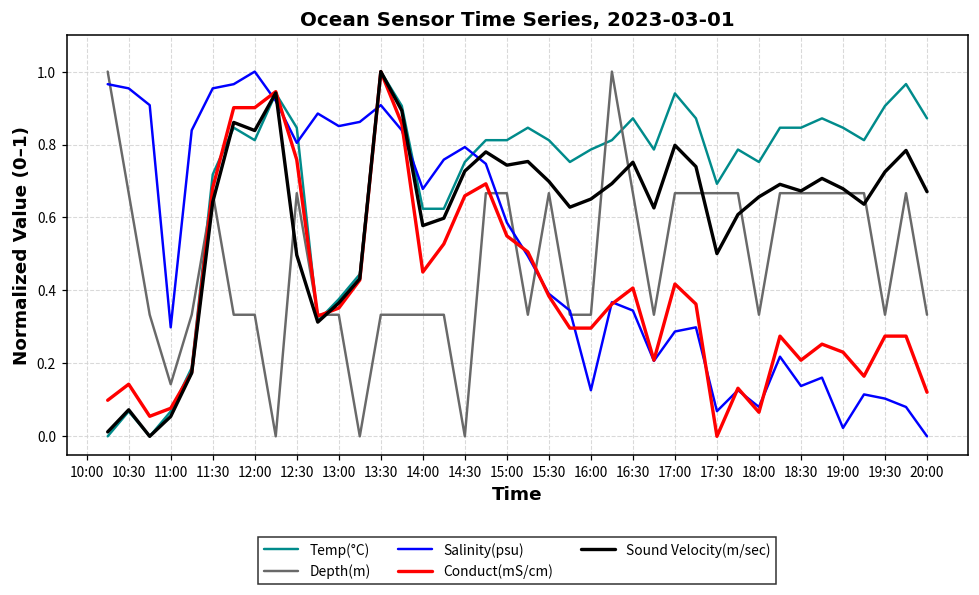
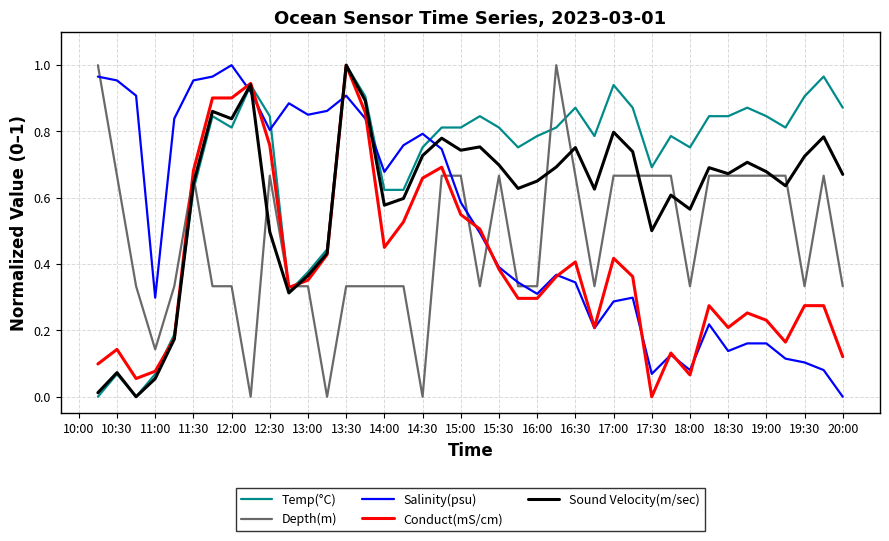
Temp(°C), 11:30: 0.72 -> 0.62
Salinity(psu), 16:00: 0.13 -> 0.31
Sound Velocity(m/sec), 18:00: 0.66 -> 0.57
Salinity(psu), 19:00: 0.02 -> 0.16
